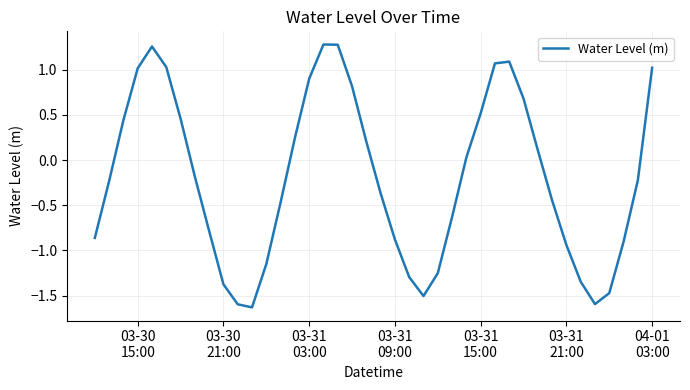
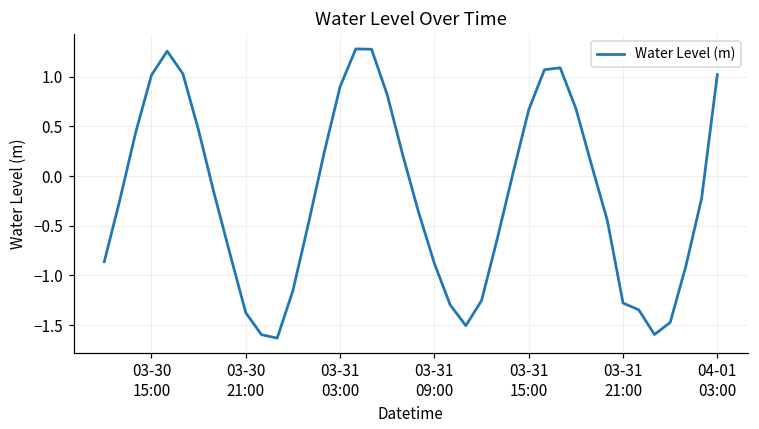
03-31 15:00: 0.5 -> 0.7
03-31 21:00: -0.9 -> -1.3
